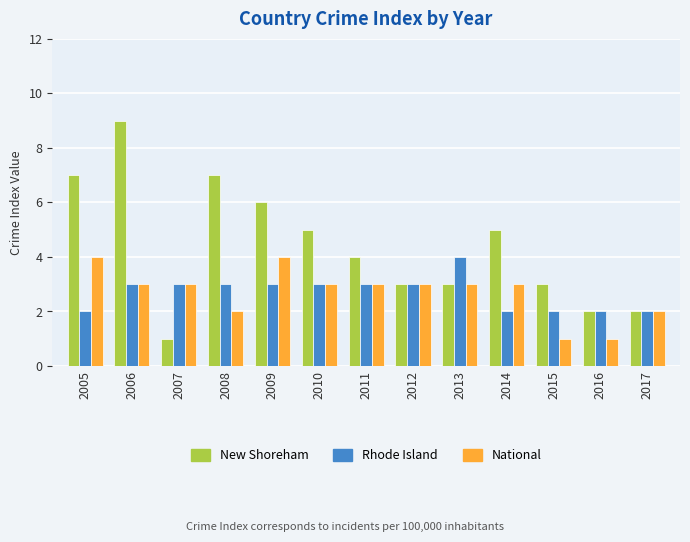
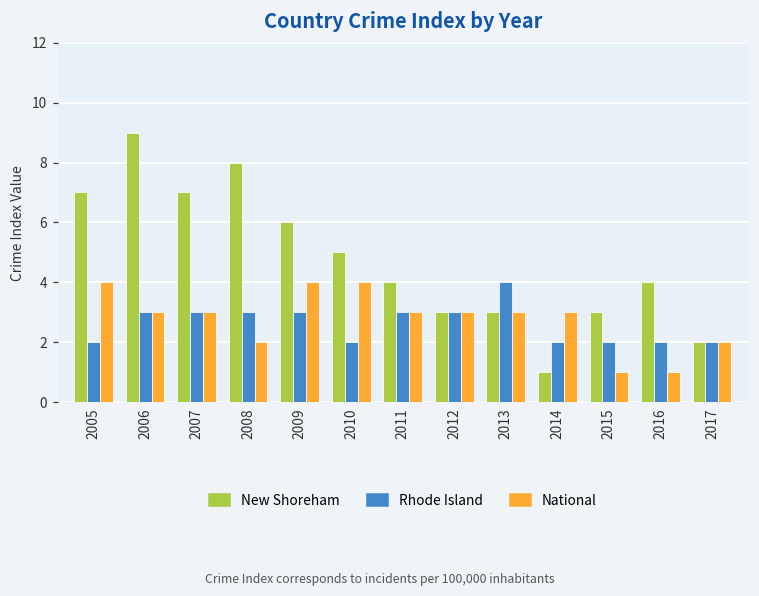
New Shoreham, 2007: 1 -> 7
New Shoreham, 2008: 7 -> 8
Rhode Island, 2010: 3 -> 2
National, 2010: 3 -> 4
New Shoreham, 2014: 5 -> 1
New Shoreham, 2016: 2 -> 4
